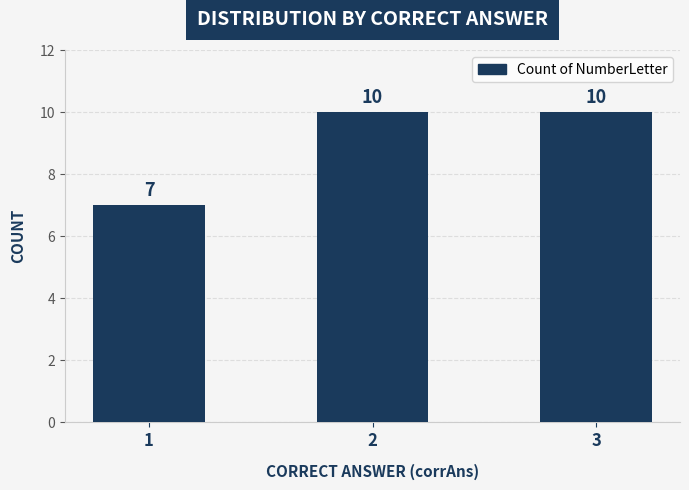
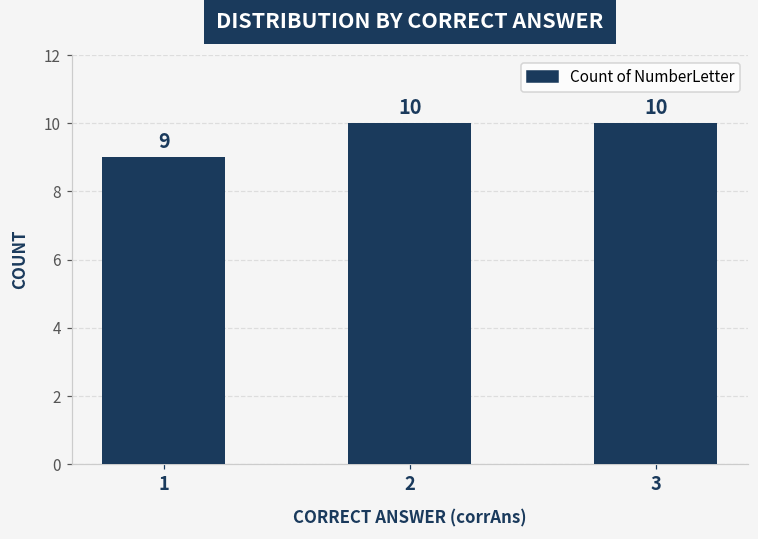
1: 7 -> 9
